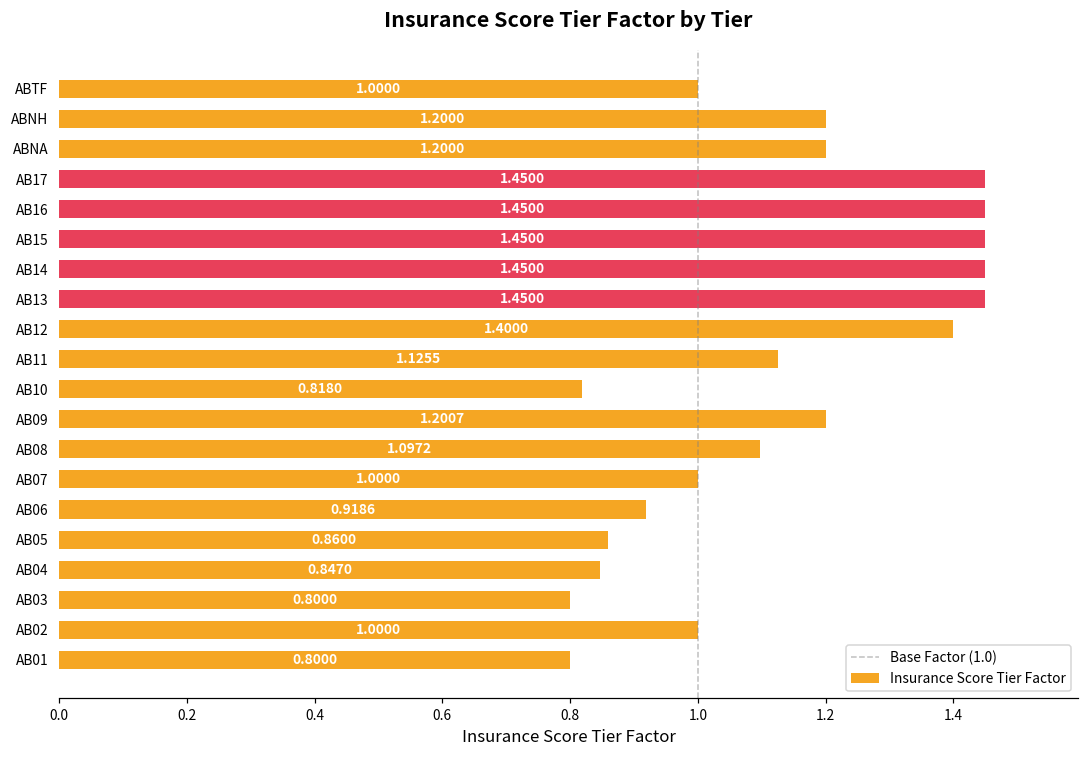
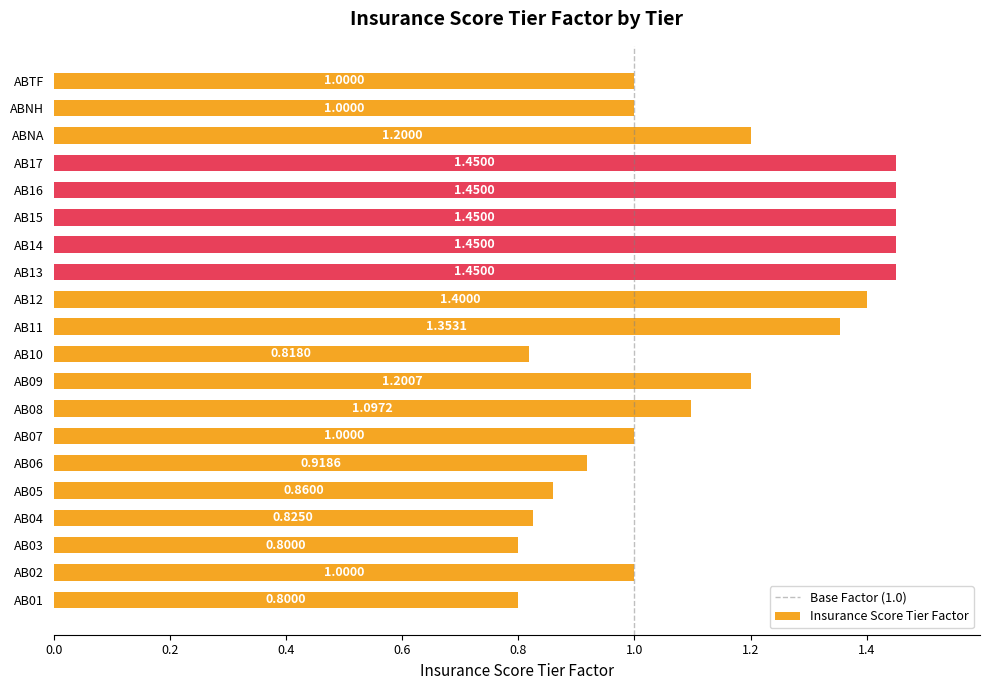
ABNH: 1.2000 -> 1.0000
AB11: 1.1255 -> 1.3531
AB04: 0.8470 -> 0.8250
